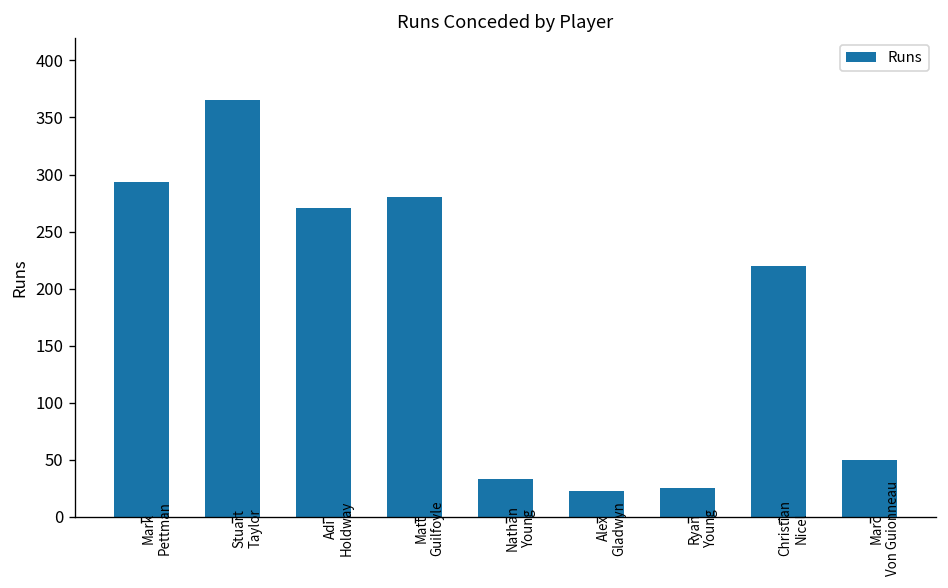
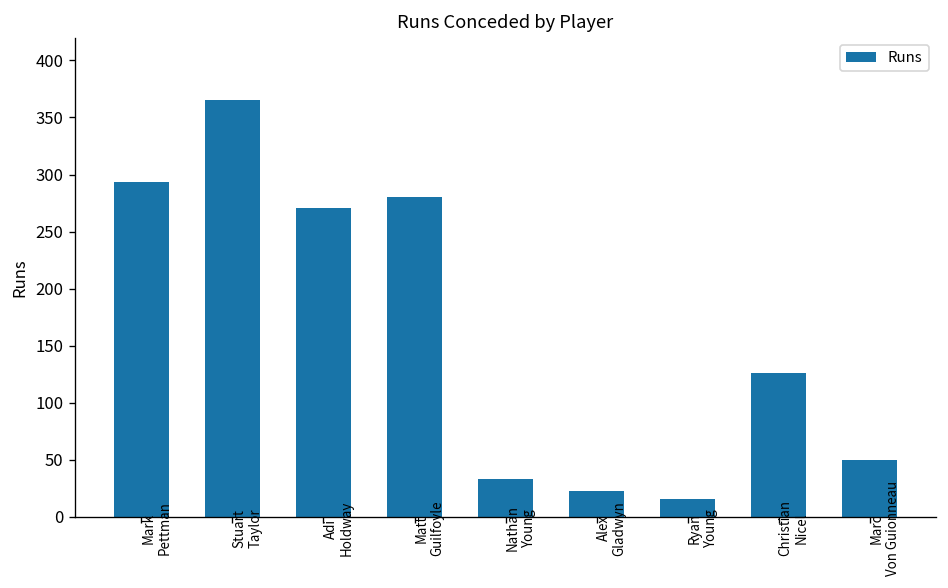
Ryan Young: 30 -> 20
Christian Nicel: 220 -> 130
